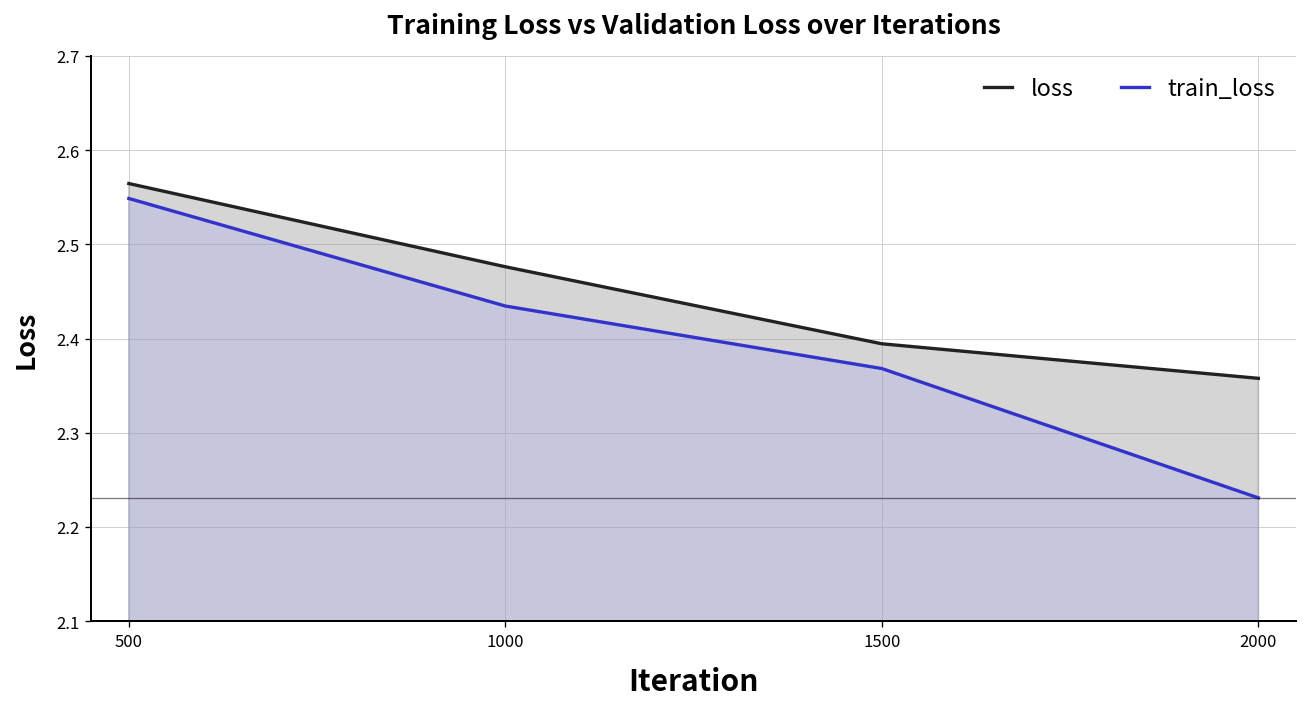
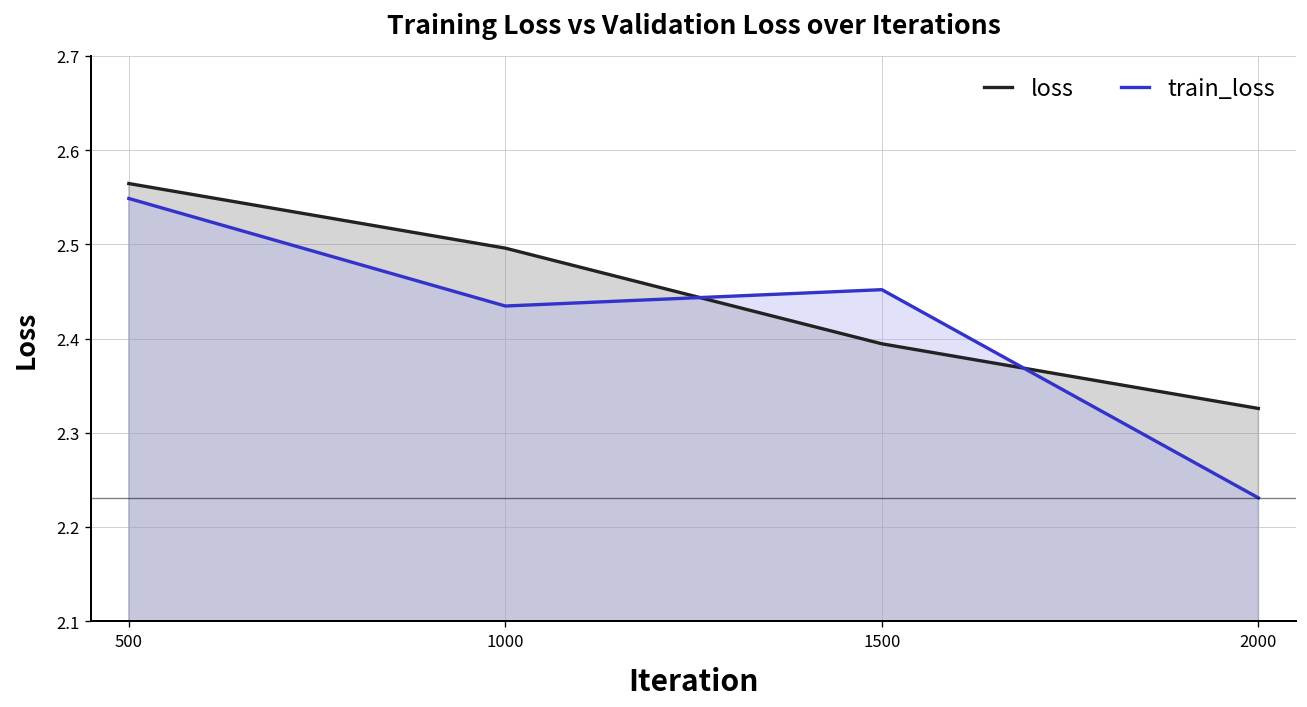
loss, 1000: 2.48 -> 2.50
train_loss, 1500: 2.37 -> 2.45
loss, 2000: 2.36 -> 2.33
